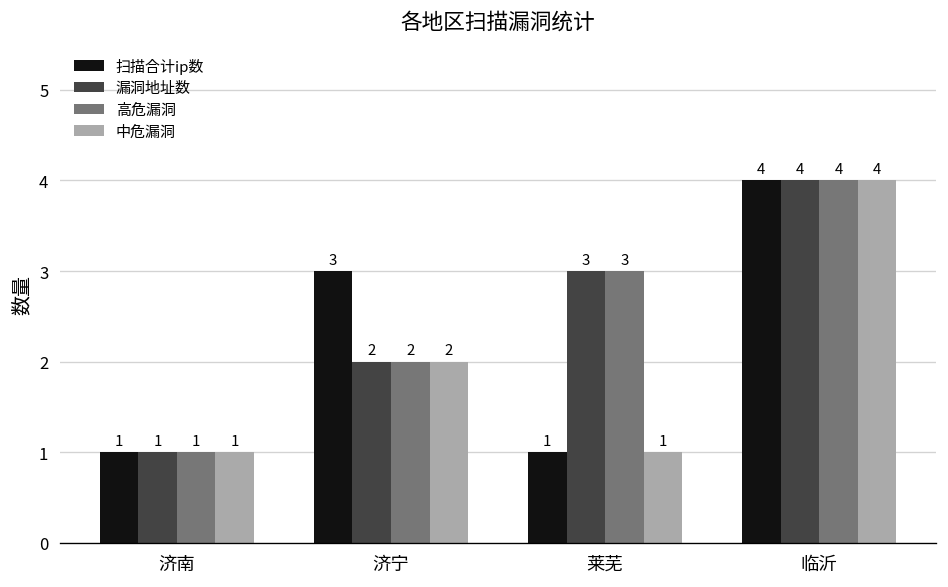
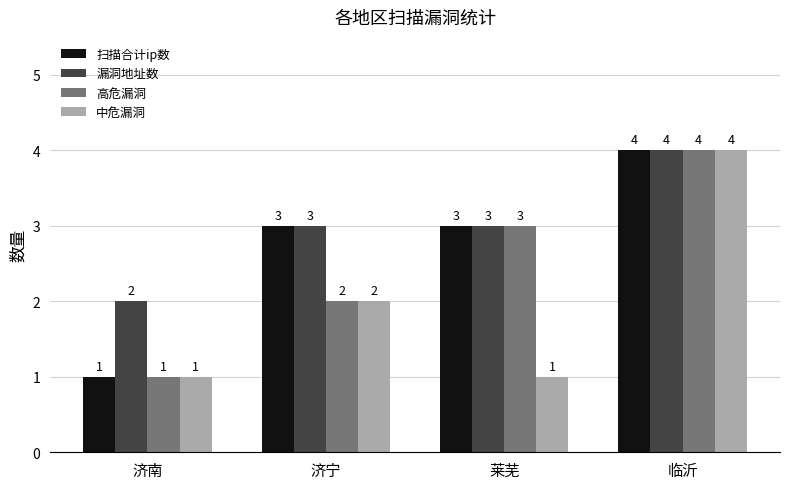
漏洞地址数, 济南: 1 -> 2
漏洞地址数, 济宁: 2 -> 3
扫描合计ip数, 莱芜: 1 -> 3
